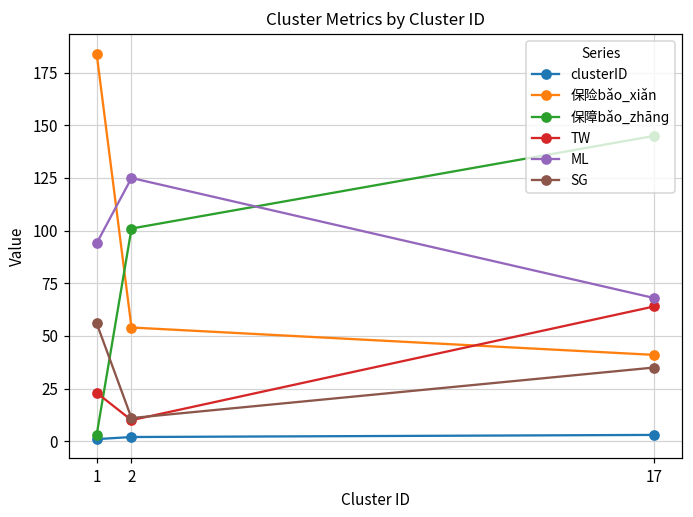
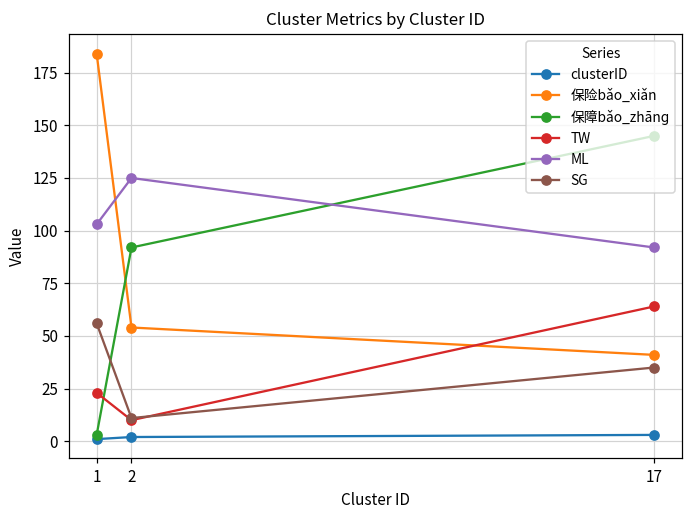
ML, 1: 94 -> 103
保障bǎo_zhānɡ, 2: 101 -> 92
ML, 17: 68 -> 92
